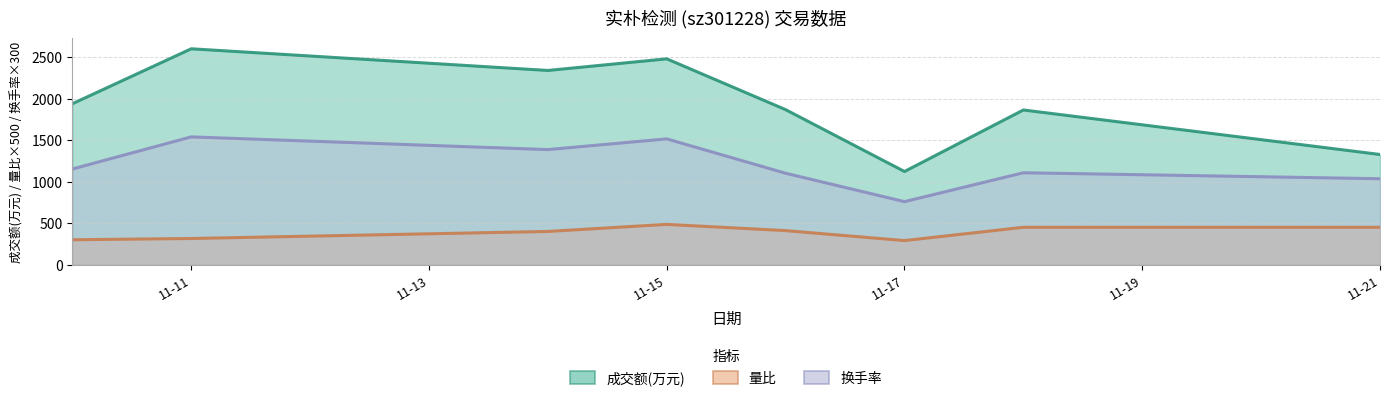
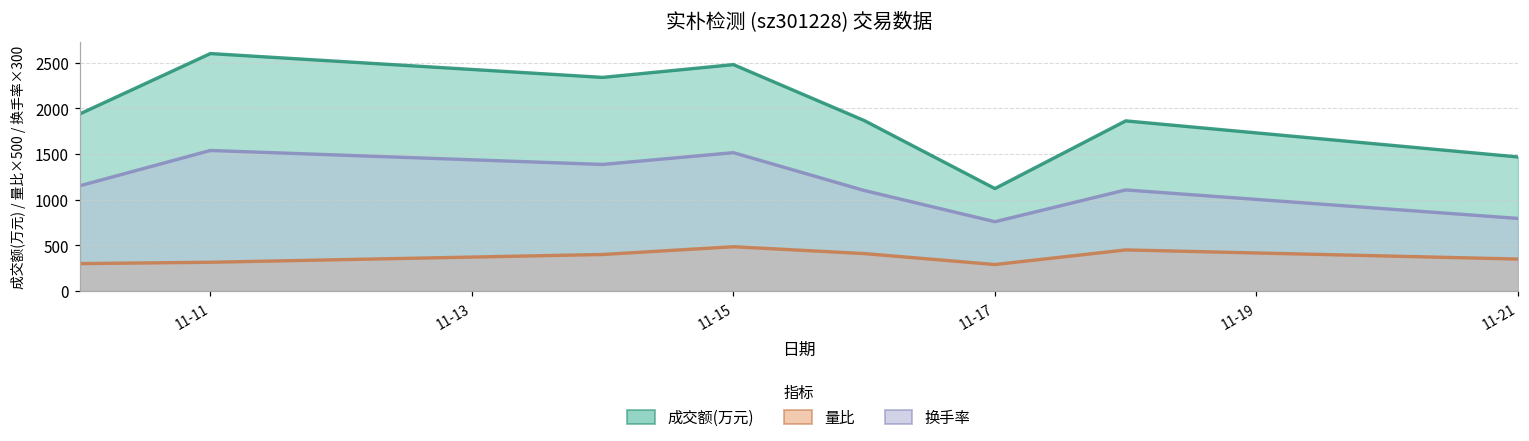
成交额(万元), 11-21: 1300 -> 1500
量比, 11-21: 500 -> 400
换手率, 11-21: 1000 -> 800
